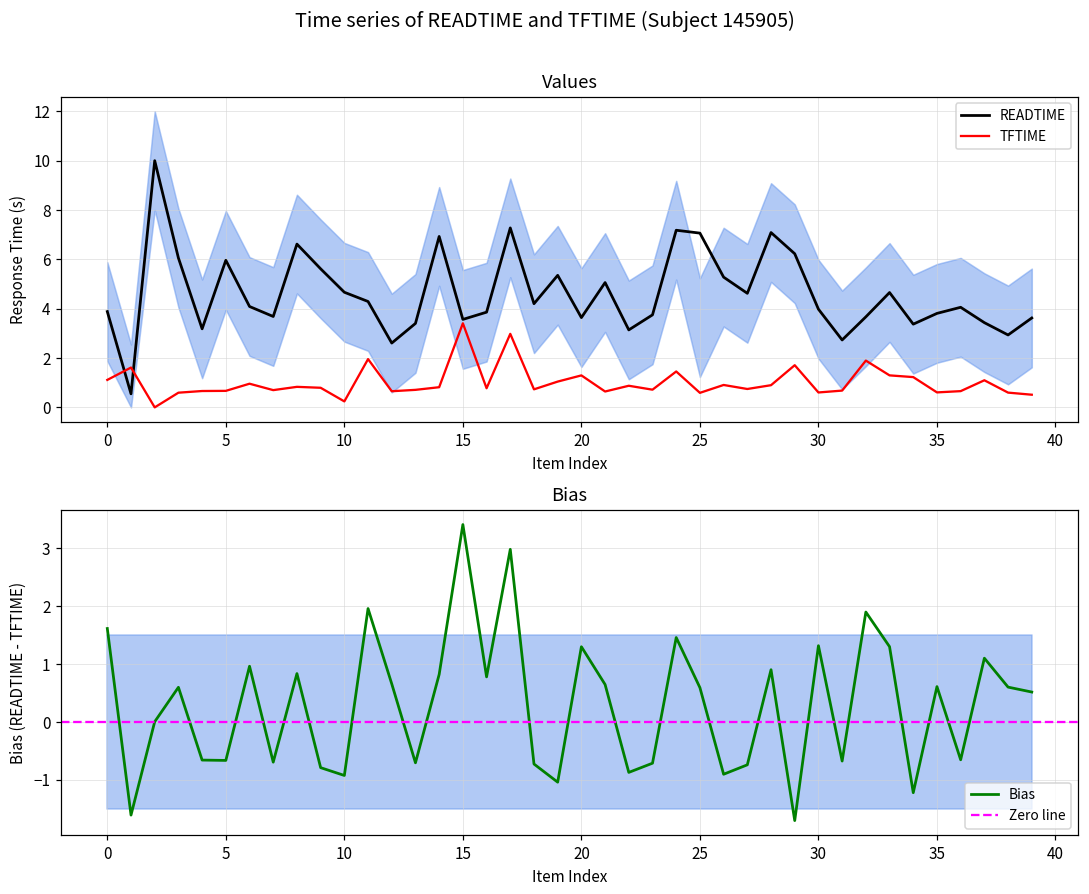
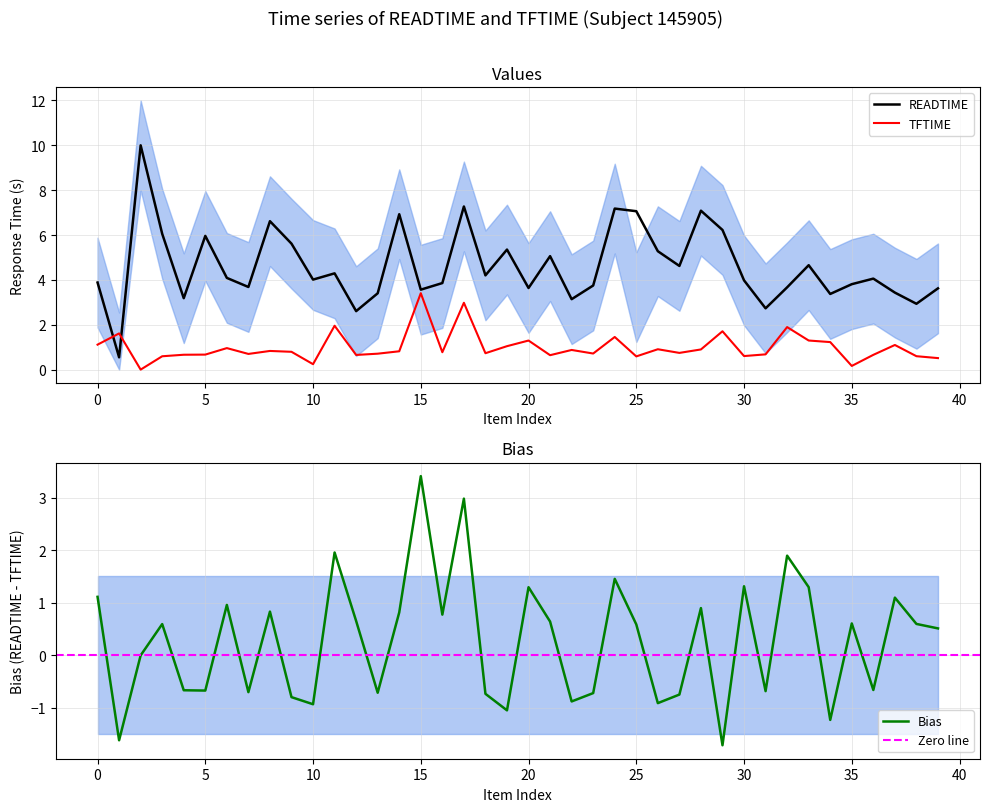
Values, READTIME, 10: 4.7 -> 4.0
Values, TFTIME, 35: 0.6 -> 0.2
Bias, Bias, 0: 1.6 -> 1.1
